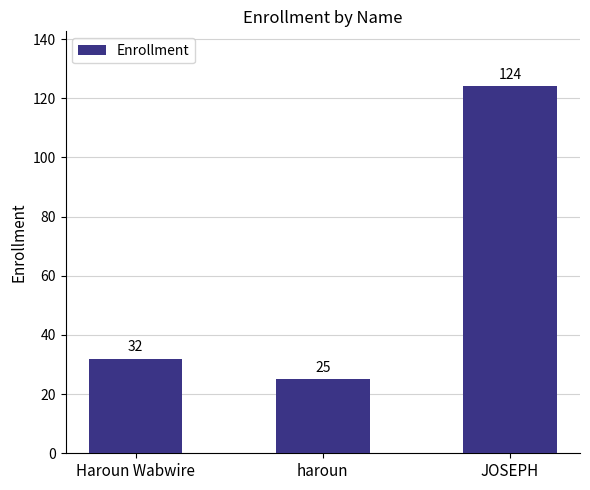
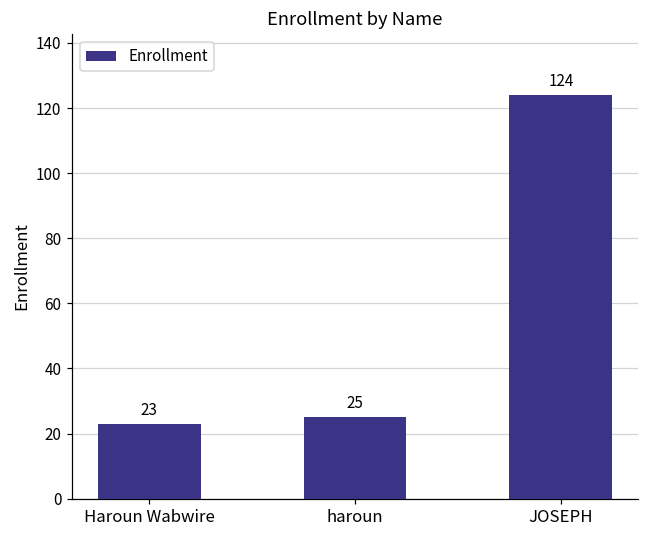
Haroun Wabwire: 32 -> 23
